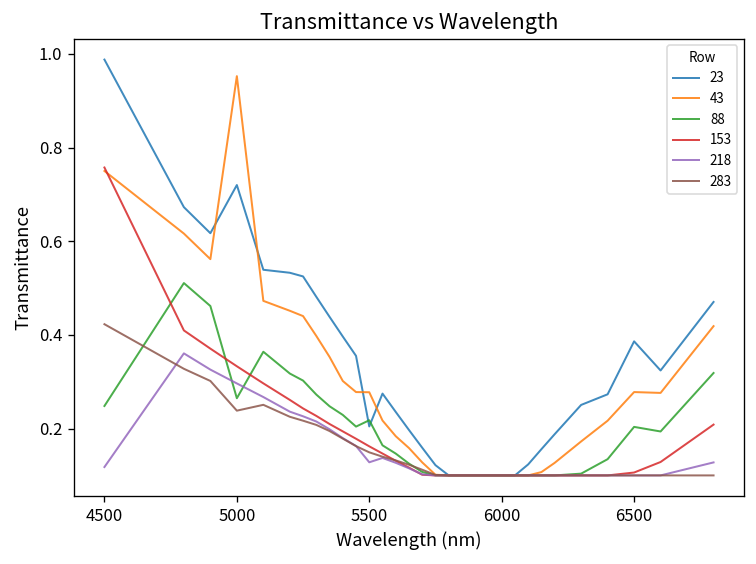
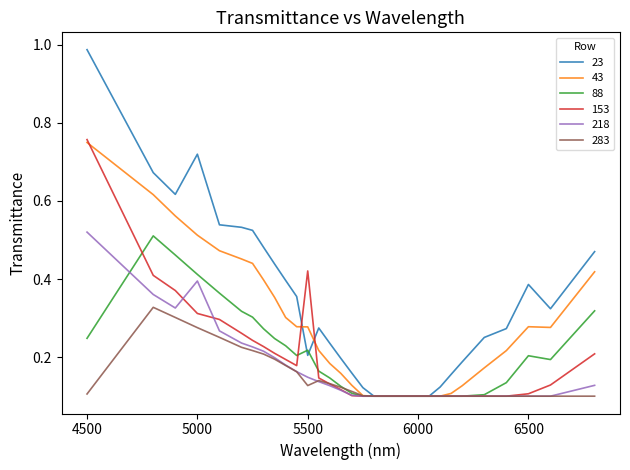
218, 4500: 0.12 -> 0.52
283, 4500: 0.42 -> 0.11
43, 5000: 0.95 -> 0.51
88, 5000: 0.26 -> 0.41
153, 5000: 0.33 -> 0.31
218, 5000: 0.30 -> 0.40
283, 5000: 0.24 -> 0.28
153, 5500: 0.16 -> 0.42
218, 5500: 0.13 -> 0.15
283, 5500: 0.15 -> 0.13
